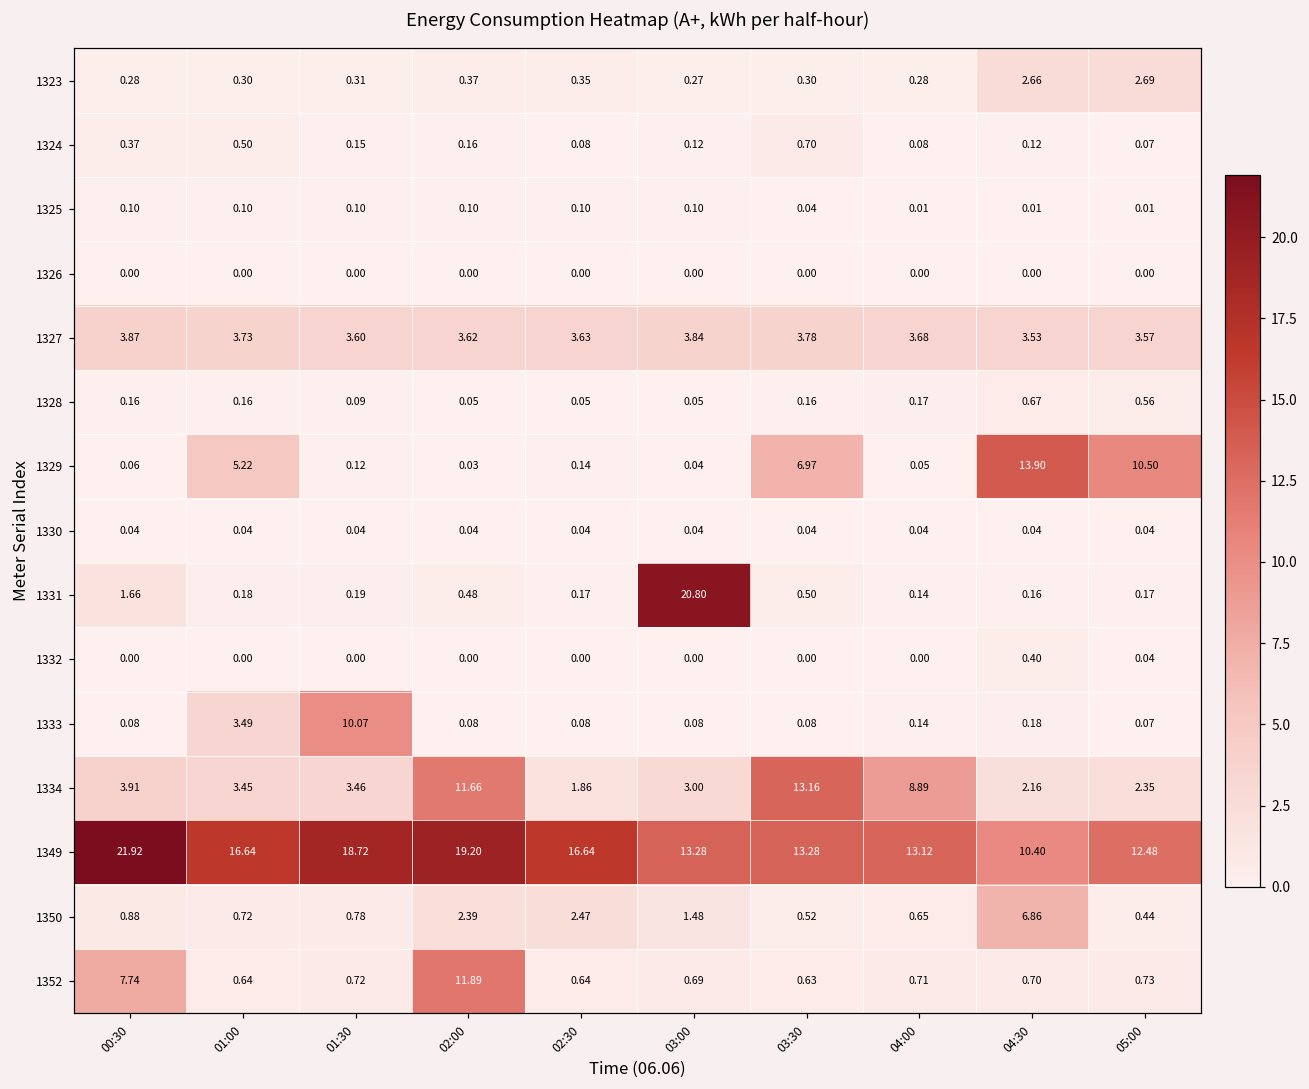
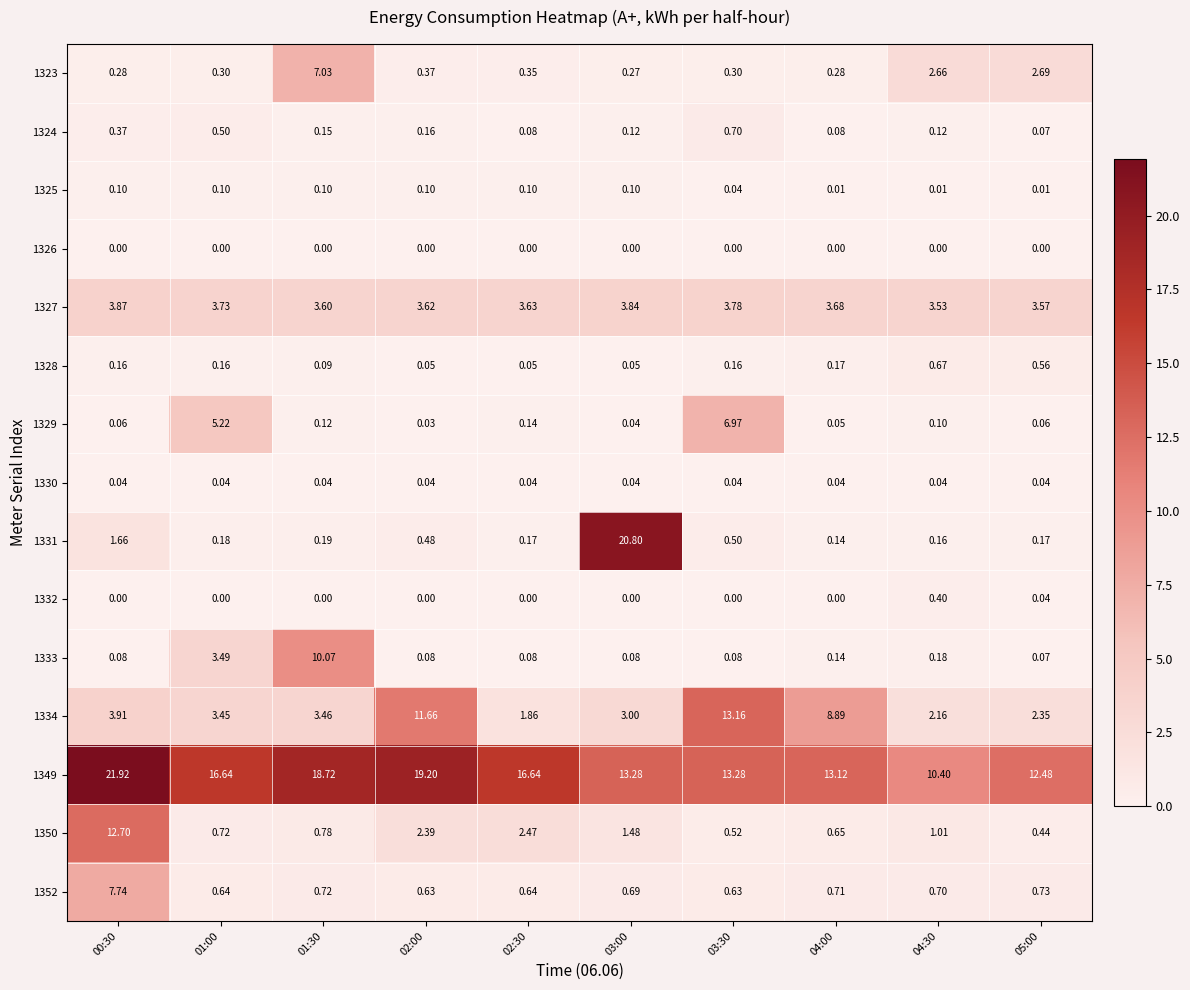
1323, 01:30: 0.31 -> 7.03
1329, 04:30: 13.90 -> 0.10
1329, 05:00: 10.50 -> 0.06
1350, 00:30: 0.88 -> 12.70
1350, 04:30: 6.86 -> 1.01
1352, 02:00: 11.89 -> 0.63
